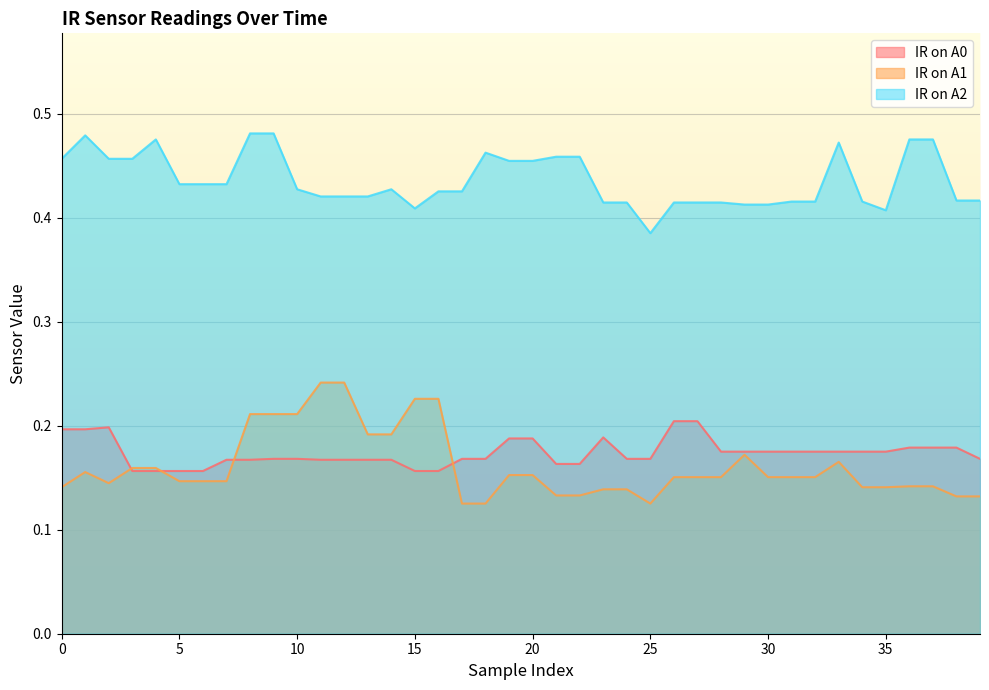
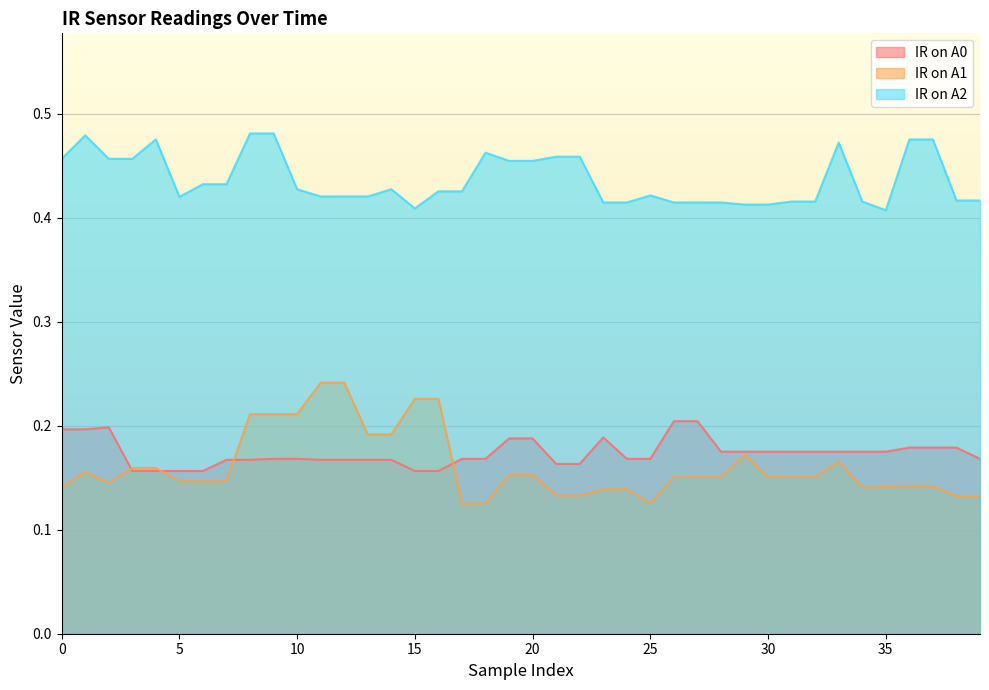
IR on A2, 5: 0.432 -> 0.420
IR on A2, 25: 0.385 -> 0.421
